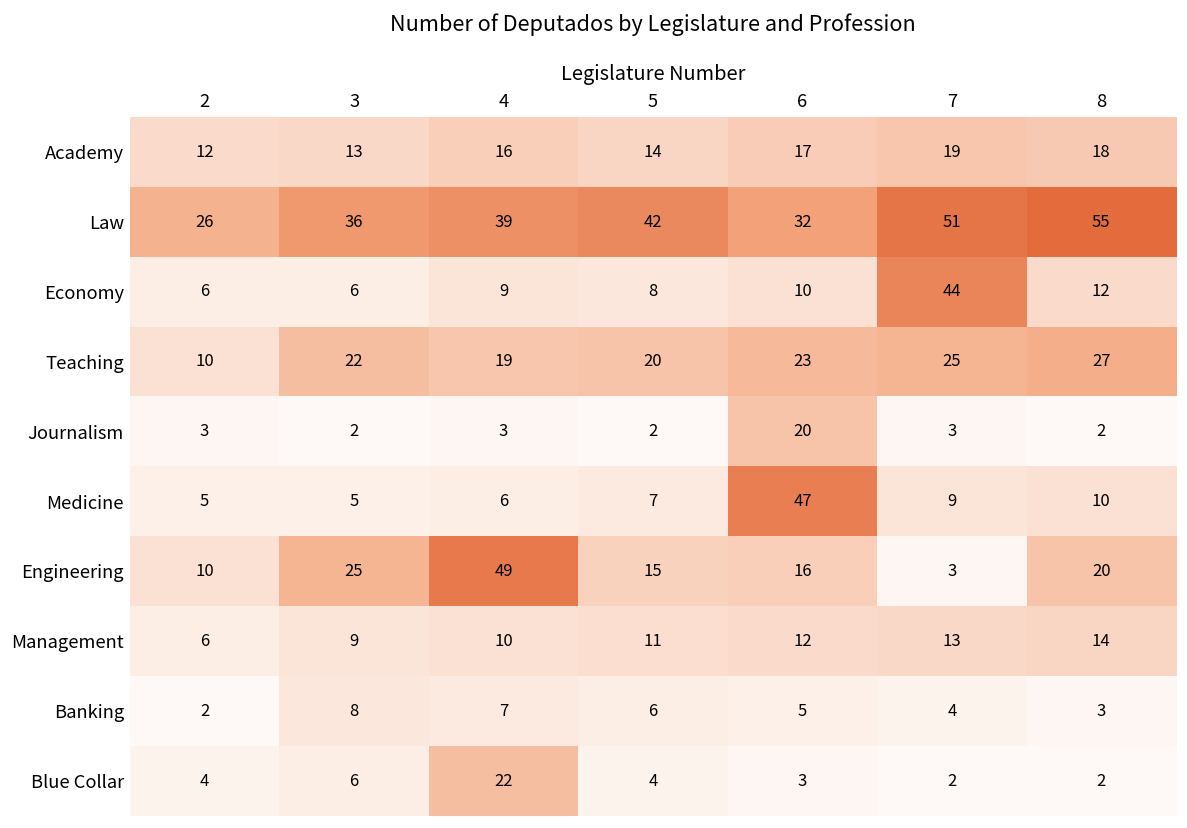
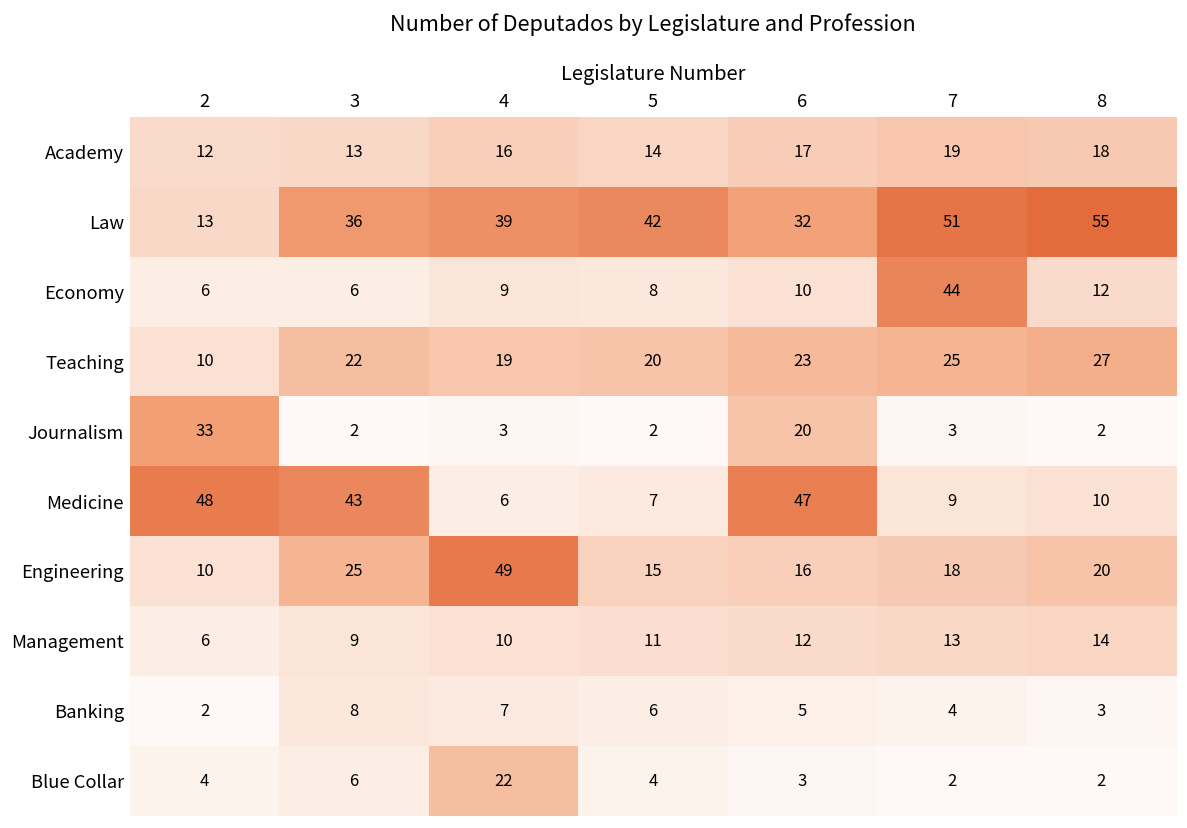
Law, 2: 26 -> 13
Journalism, 2: 3 -> 33
Medicine, 2: 5 -> 48
Medicine, 3: 5 -> 43
Engineering, 7: 3 -> 18
